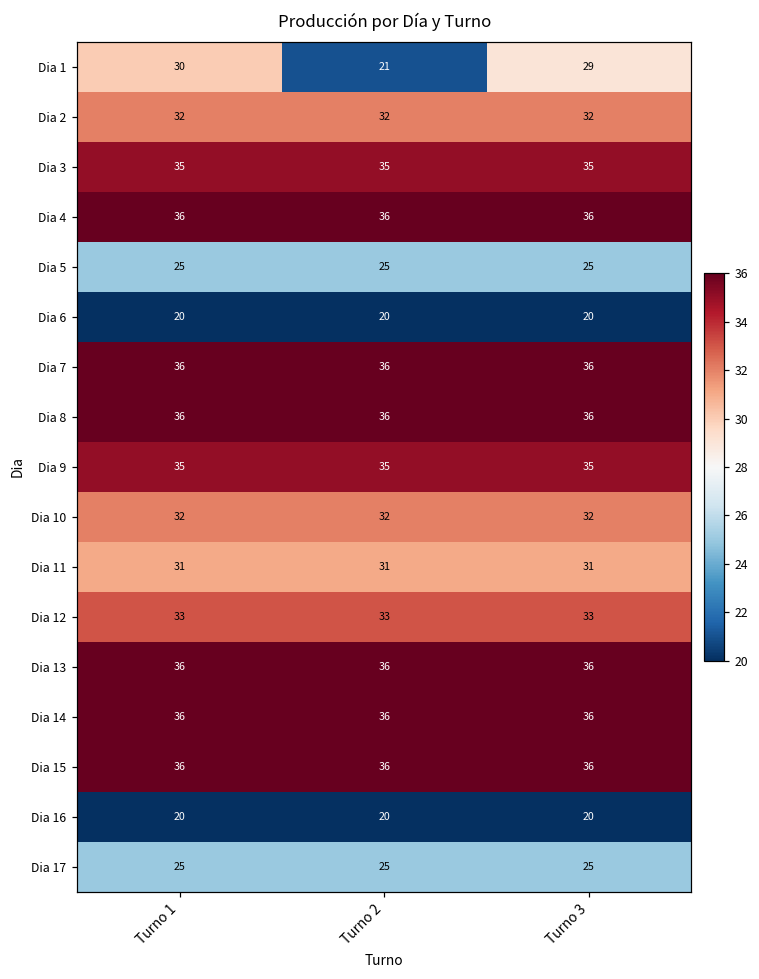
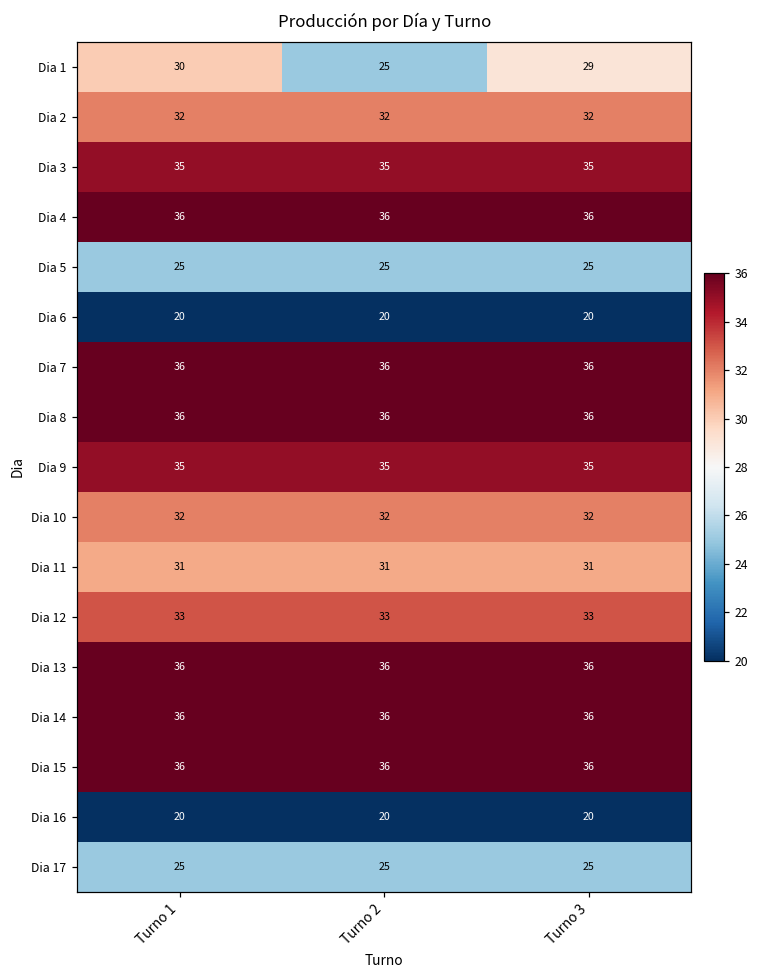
Dia 1, Turno 2: 21 -> 25
